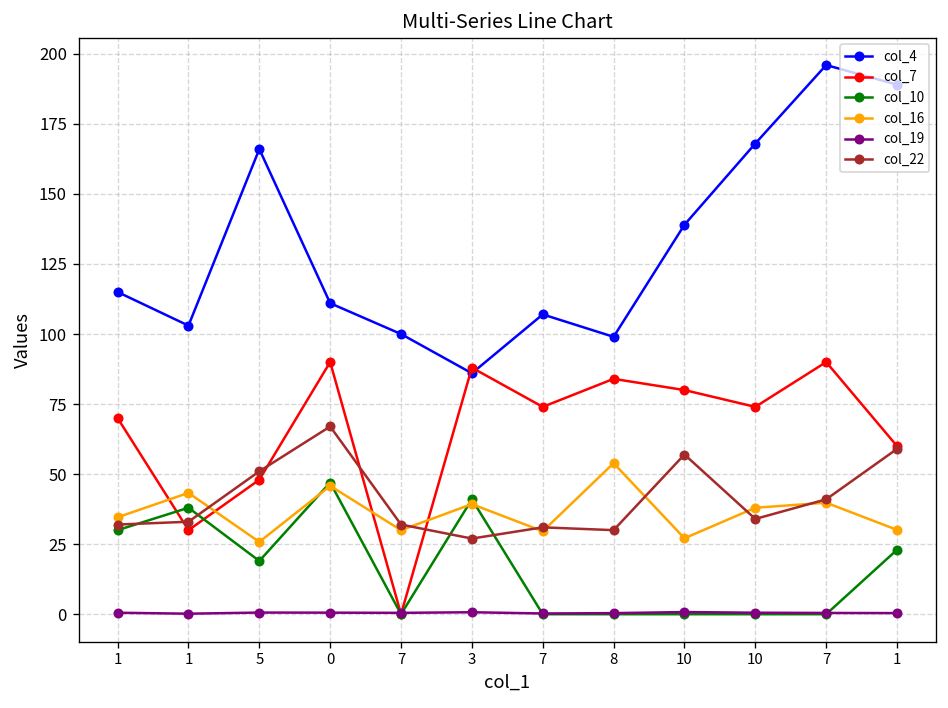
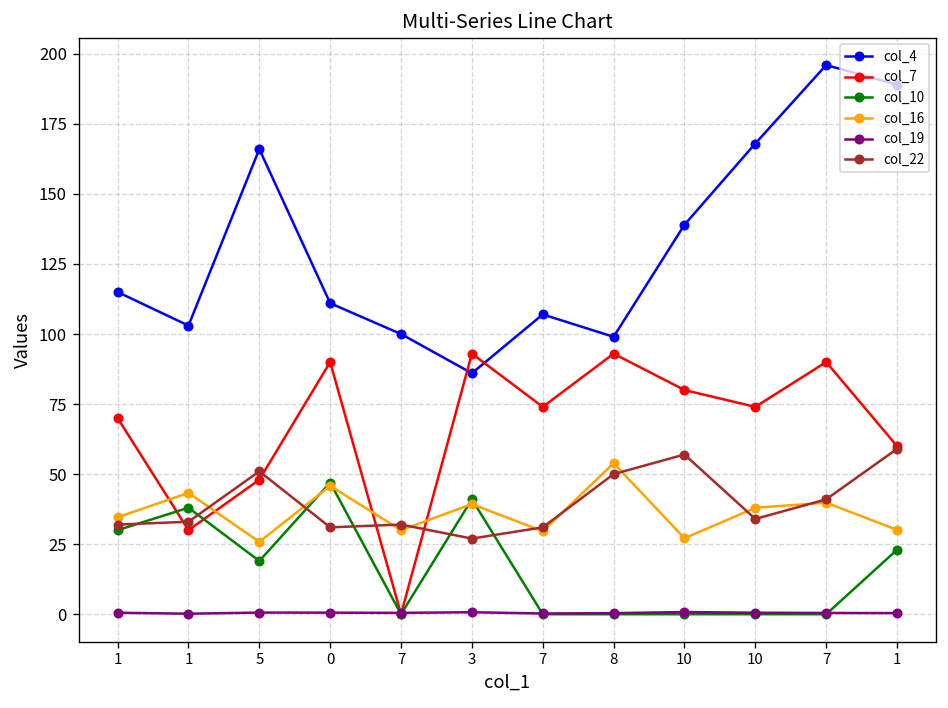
col_22, 0: 67 -> 31
col_7, 3: 88 -> 93
col_7, 8: 84 -> 93
col_22, 8: 30 -> 50
